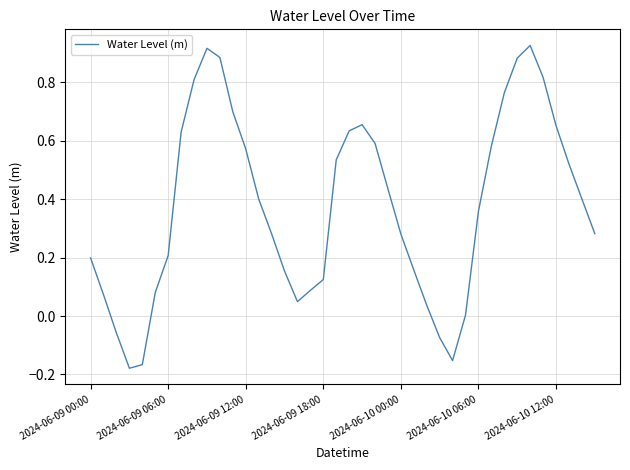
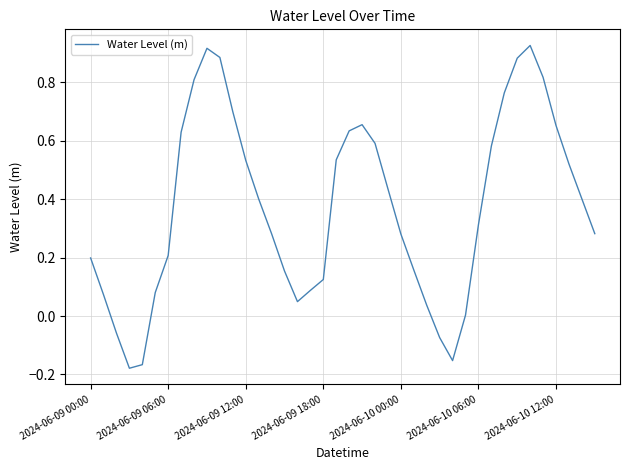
2024-06-09 12:00: 0.57 -> 0.53
2024-06-10 06:00: 0.36 -> 0.31
